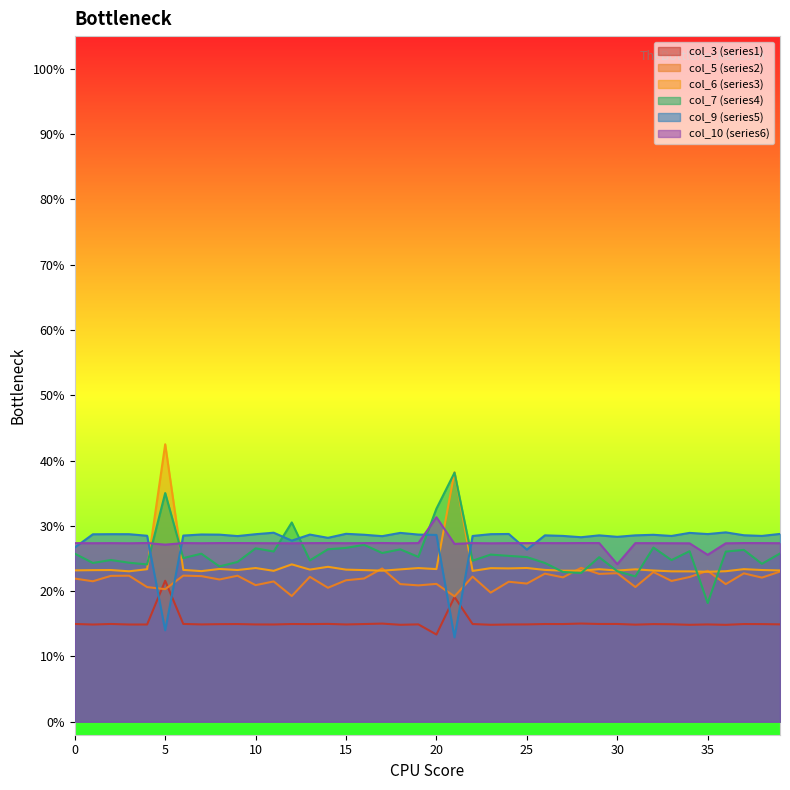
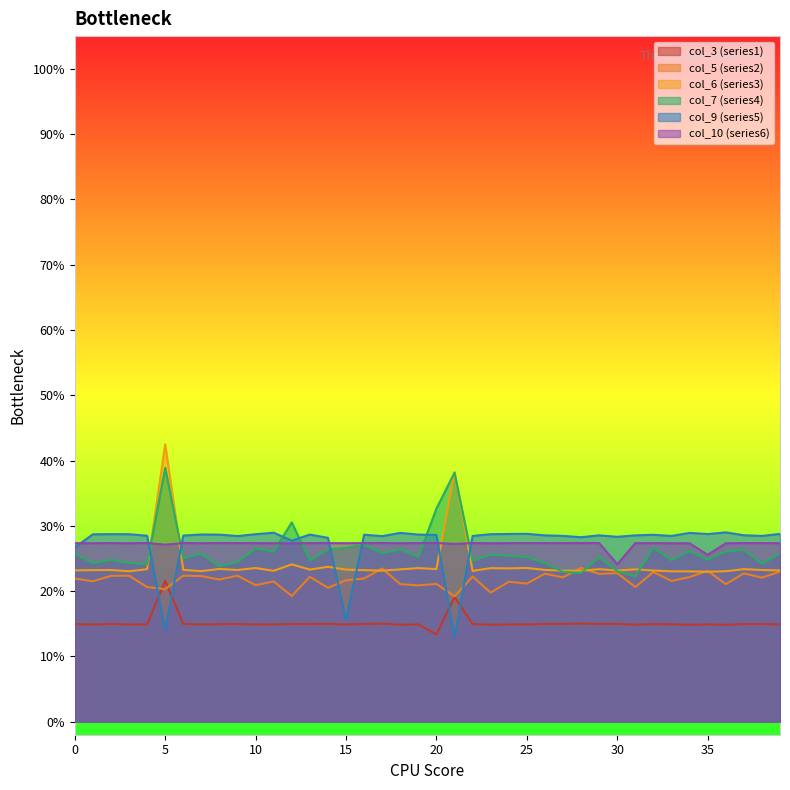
col_7 (series4), 5: 35% -> 39%
col_9 (series5), 15: 29% -> 16%
col_10 (series6), 20: 31% -> 27%
col_9 (series5), 25: 26% -> 29%
col_7 (series4), 35: 18% -> 25%
